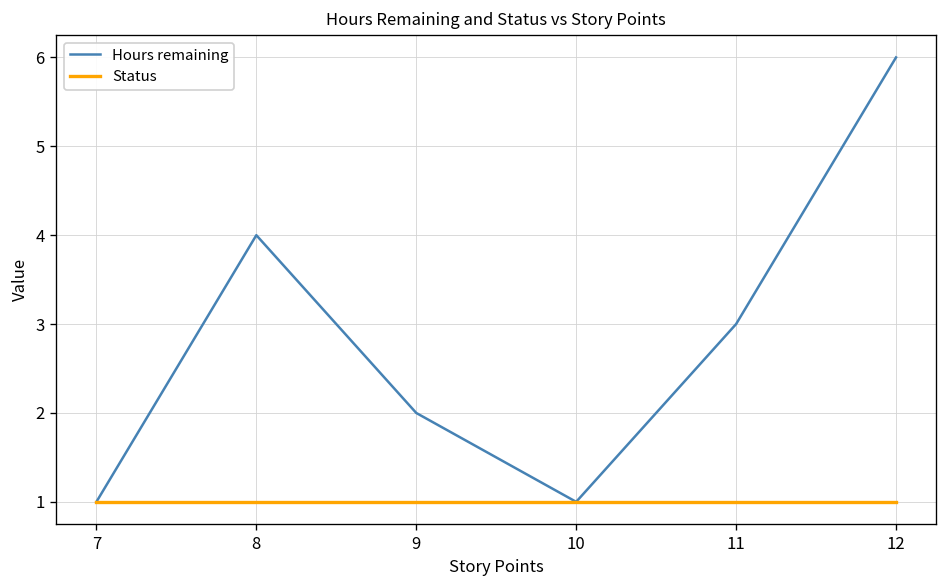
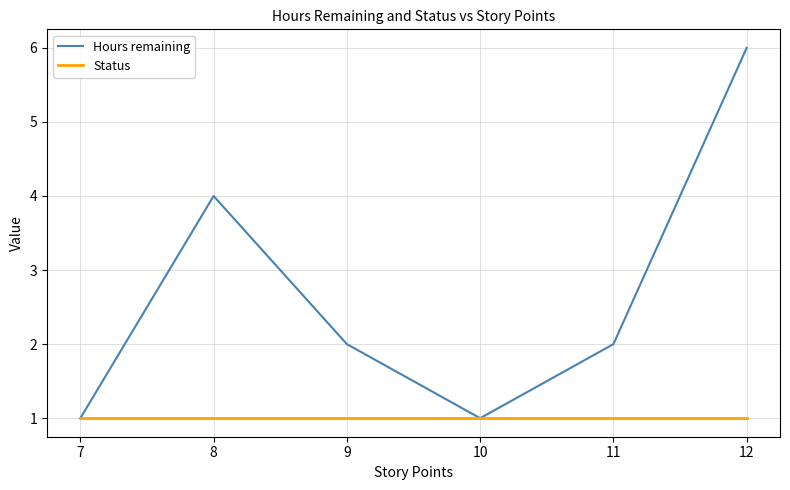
Hours remaining, 11: 3 -> 2
